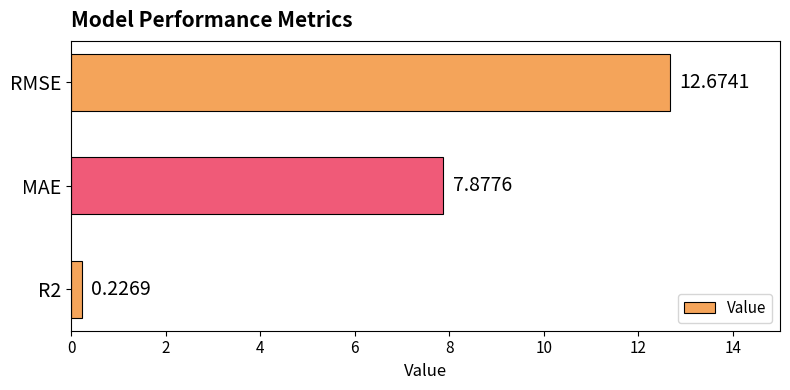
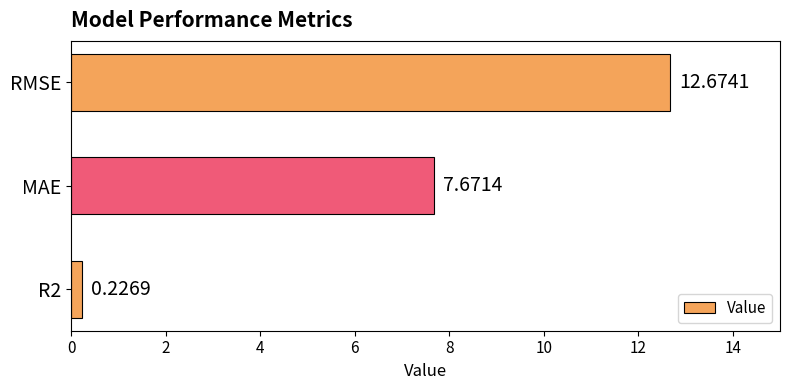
MAE: 7.8776 -> 7.6714
